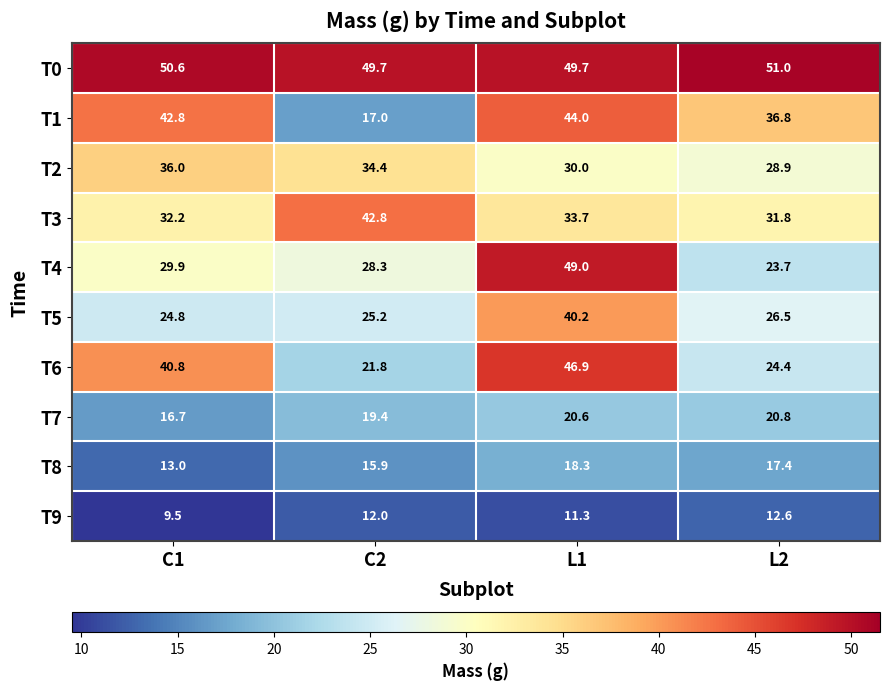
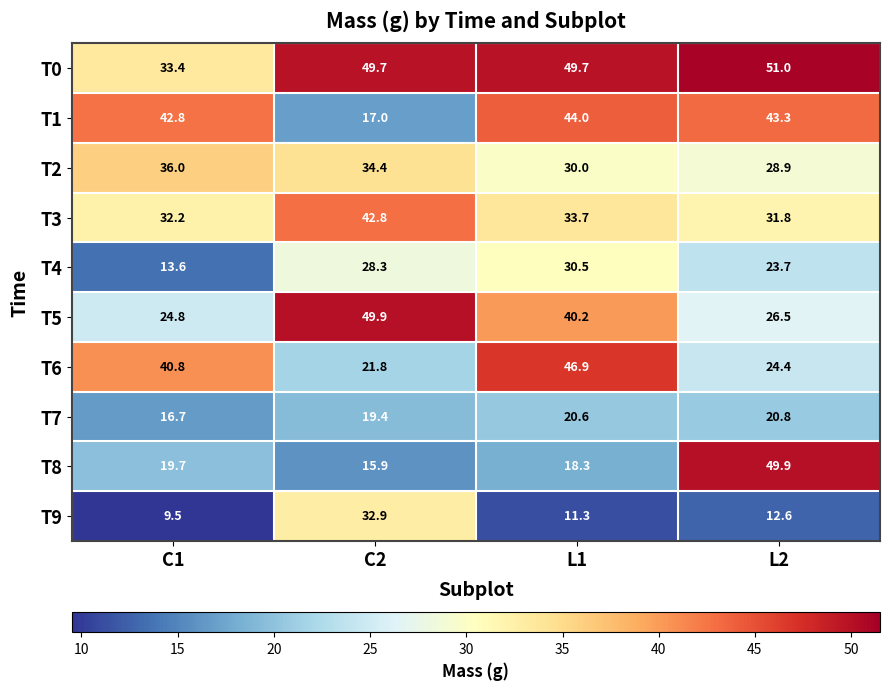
T0, C1: 50.6 -> 33.4
T1, L2: 36.8 -> 43.3
T4, C1: 29.9 -> 13.6
T4, L1: 49.0 -> 30.5
T5, C2: 25.2 -> 49.9
T8, C1: 13.0 -> 19.7
T8, L2: 17.4 -> 49.9
T9, C2: 12.0 -> 32.9
